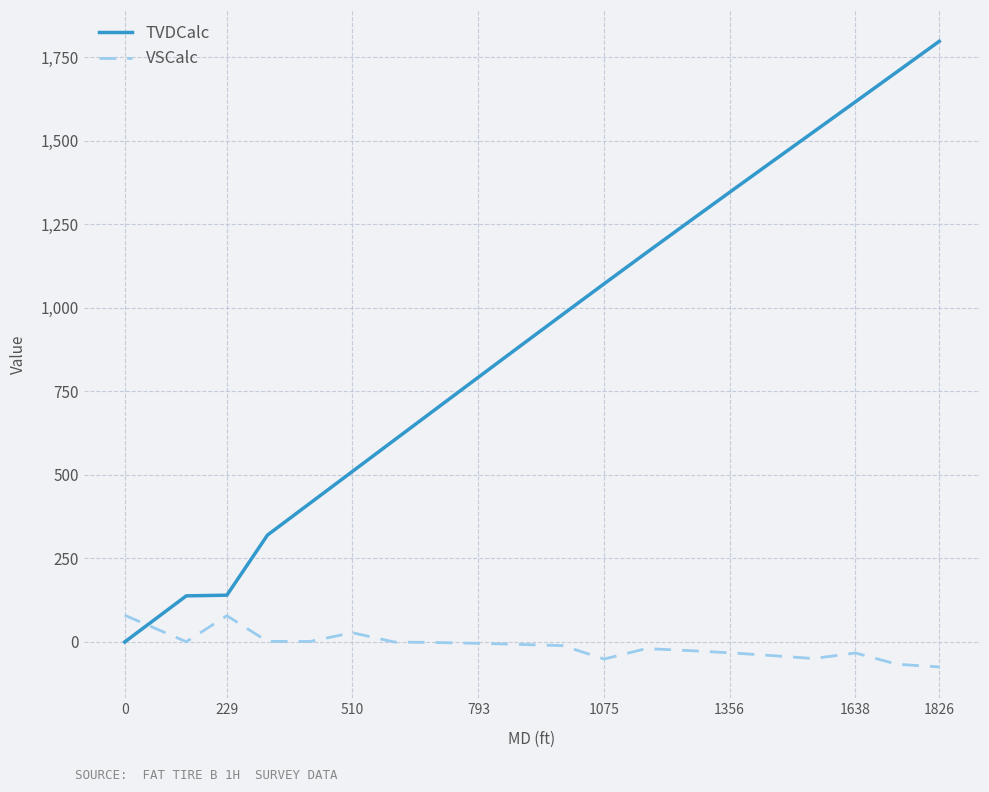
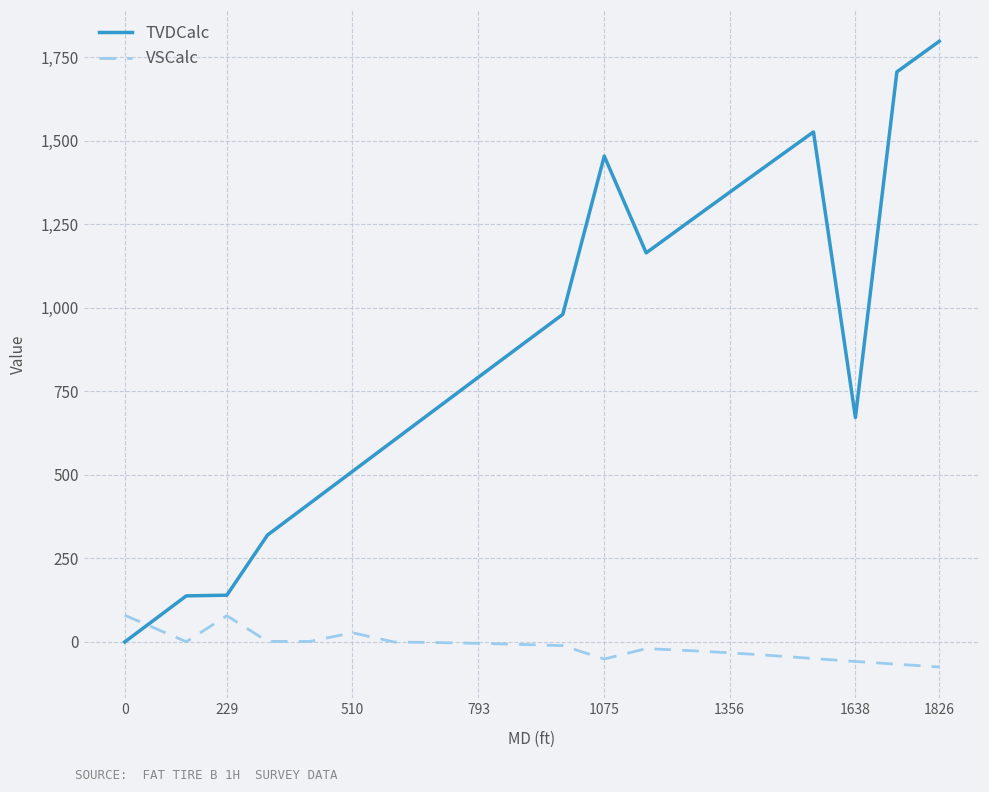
TVDCalc, 1075: 1,070 -> 1,450
TVDCalc, 1638: 1,620 -> 670
VSCalc, 1638: -30 -> -60
